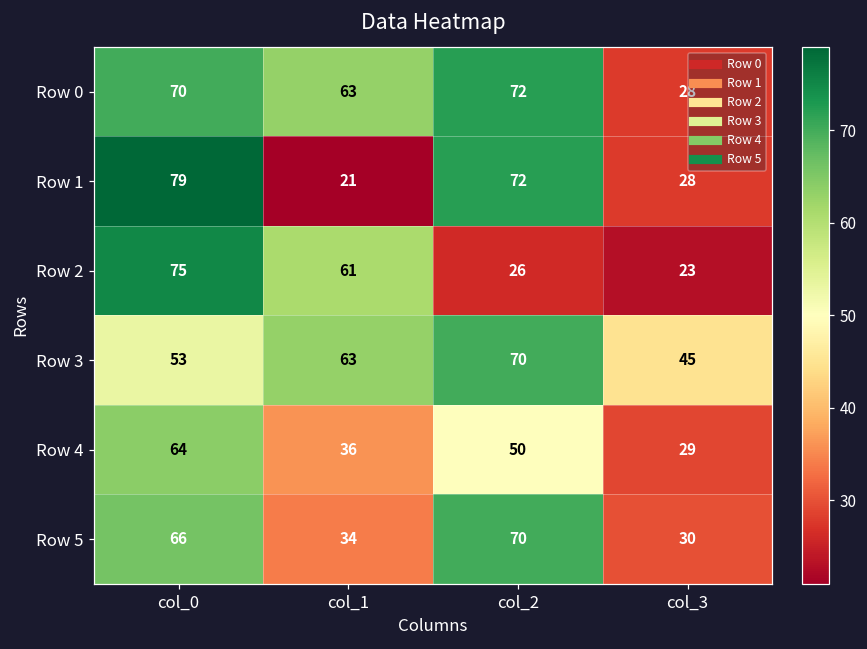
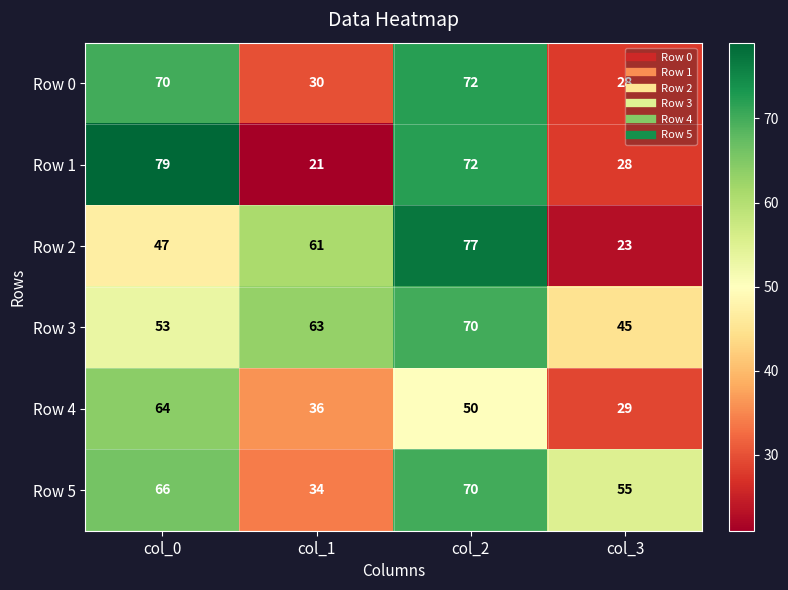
Row 0, col_1: 63 -> 30
Row 2, col_0: 75 -> 47
Row 2, col_2: 26 -> 77
Row 5, col_3: 30 -> 55
